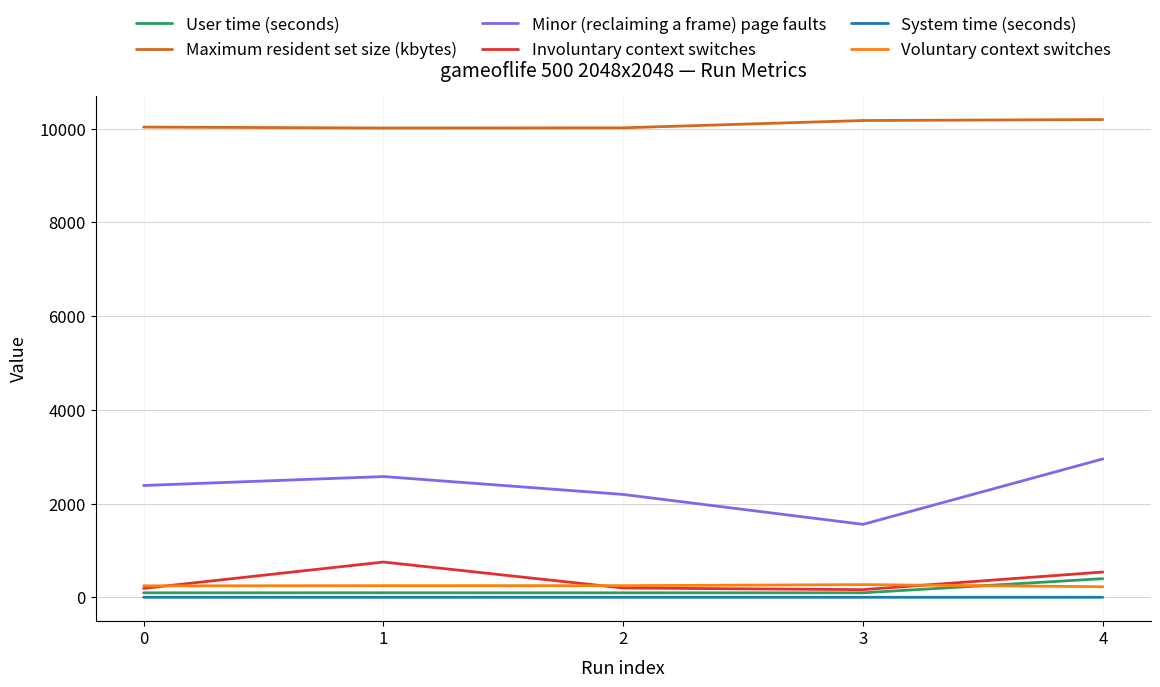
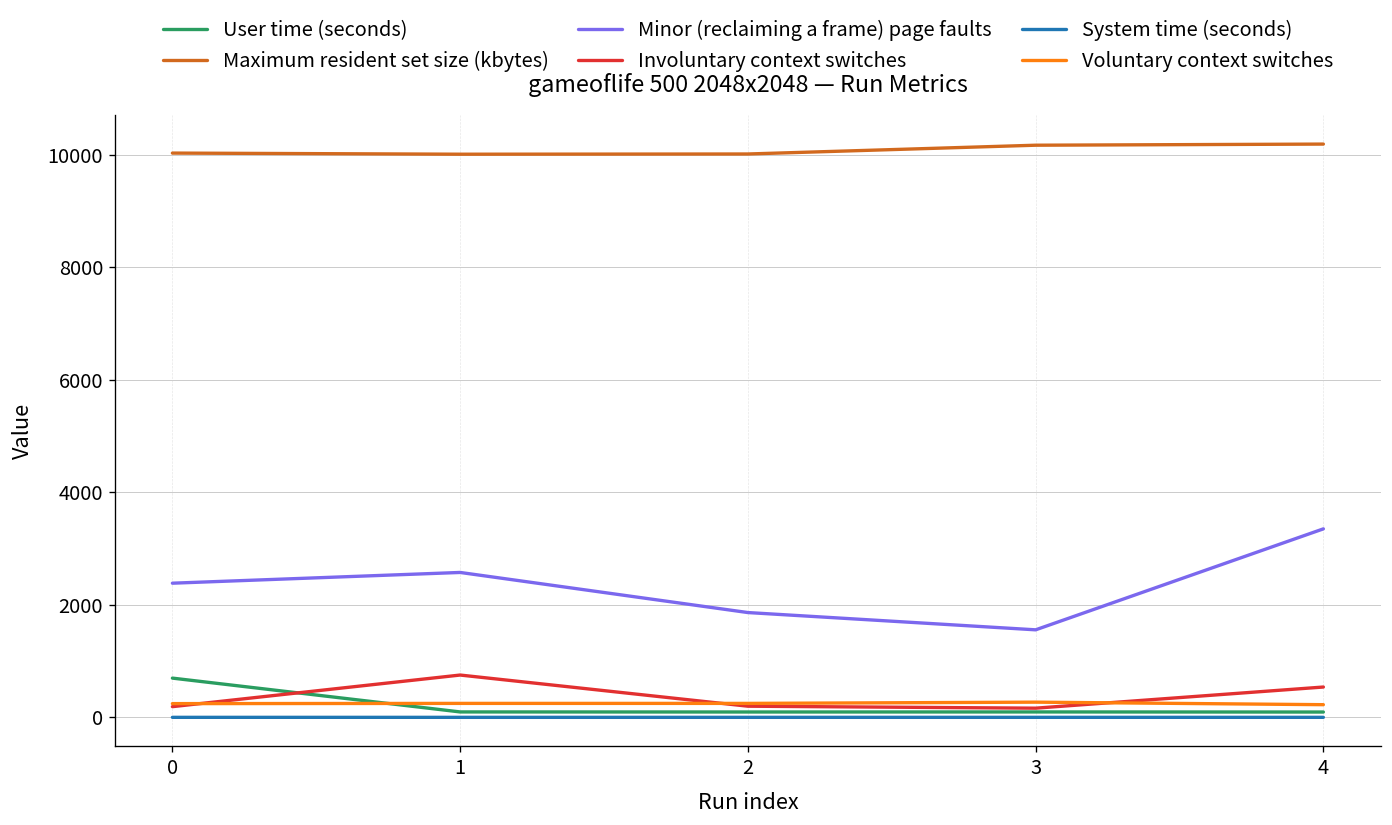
User time (seconds), 0: 100 -> 700
Minor (reclaiming a frame) page faults, 2: 2200 -> 1900
User time (seconds), 4: 400 -> 100
Minor (reclaiming a frame) page faults, 4: 3000 -> 3400
